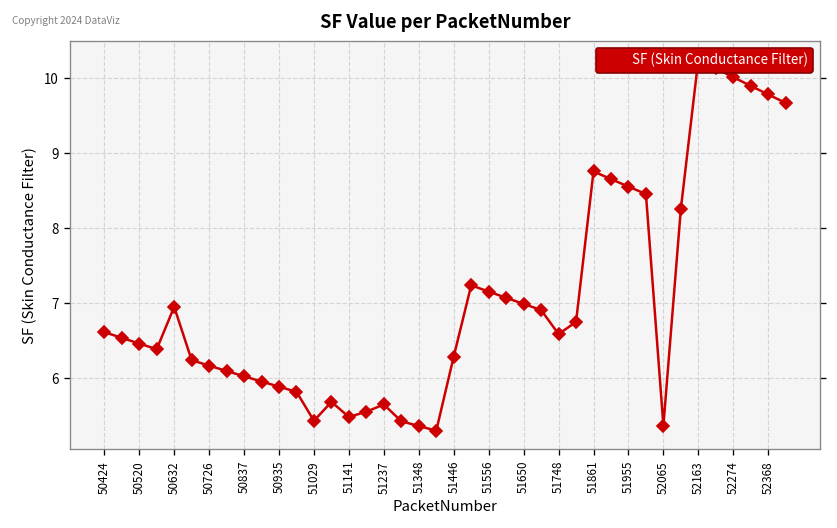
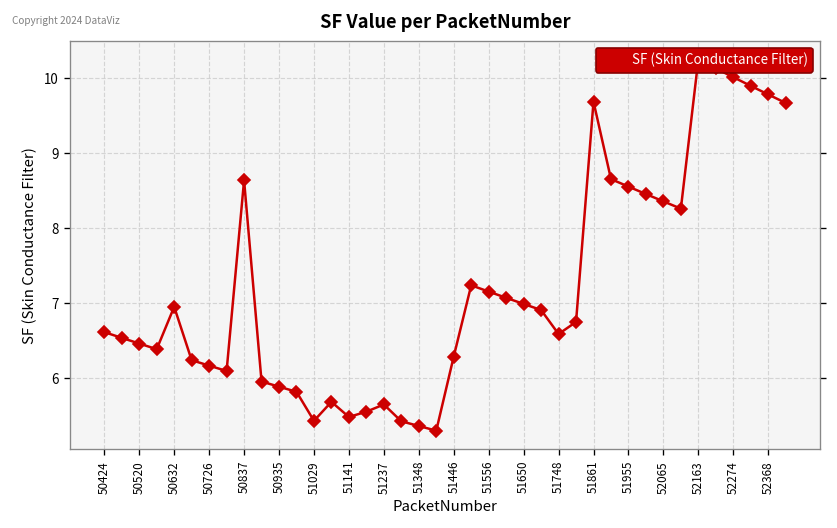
50837: 6.0 -> 8.6
51861: 8.8 -> 9.7
52065: 5.4 -> 8.4
